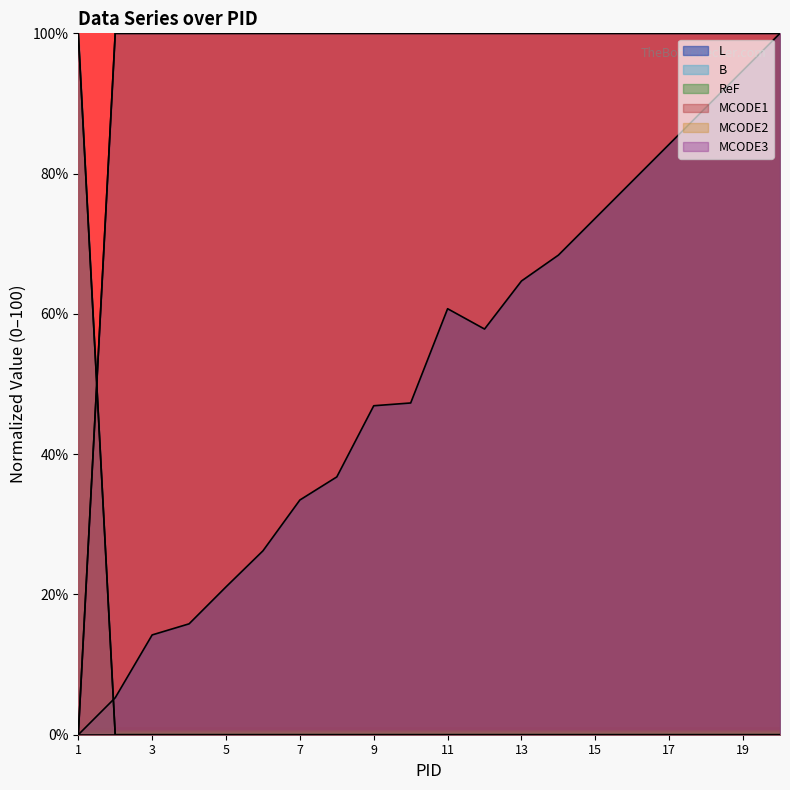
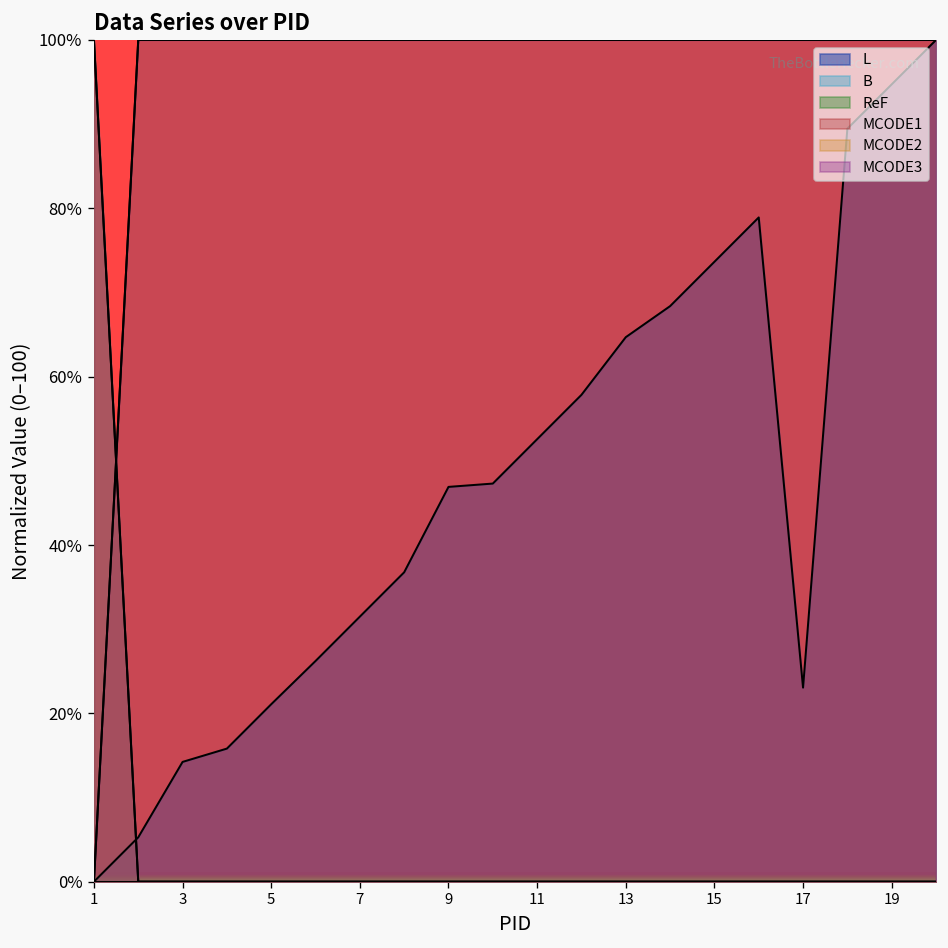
L, 7: 33% -> 31%
L, 11: 61% -> 53%
L, 17: 84% -> 23%
